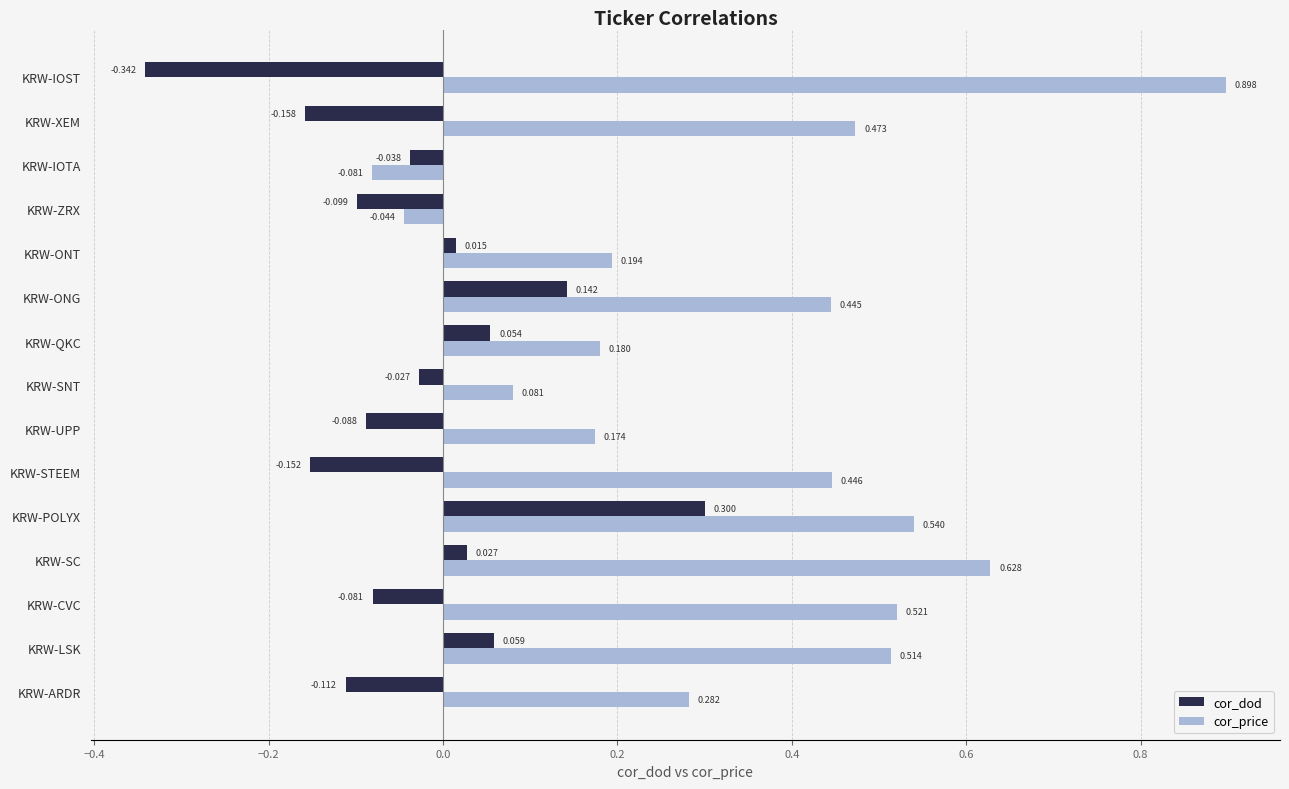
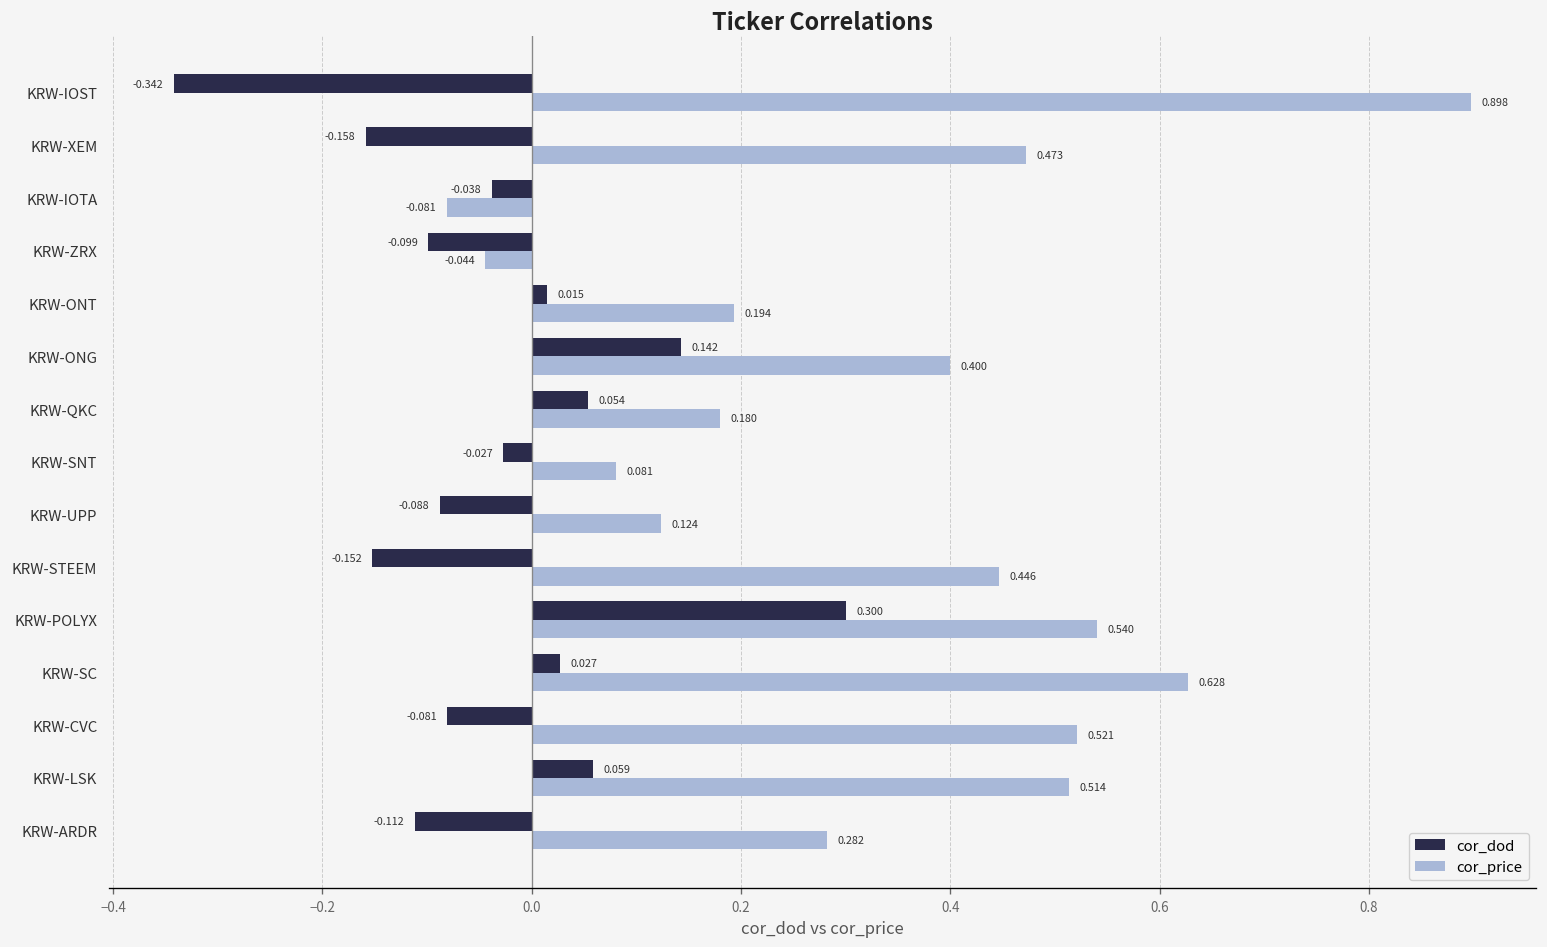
cor_price, KRW-ONG: 0.445 -> 0.400
cor_price, KRW-UPP: 0.174 -> 0.124
